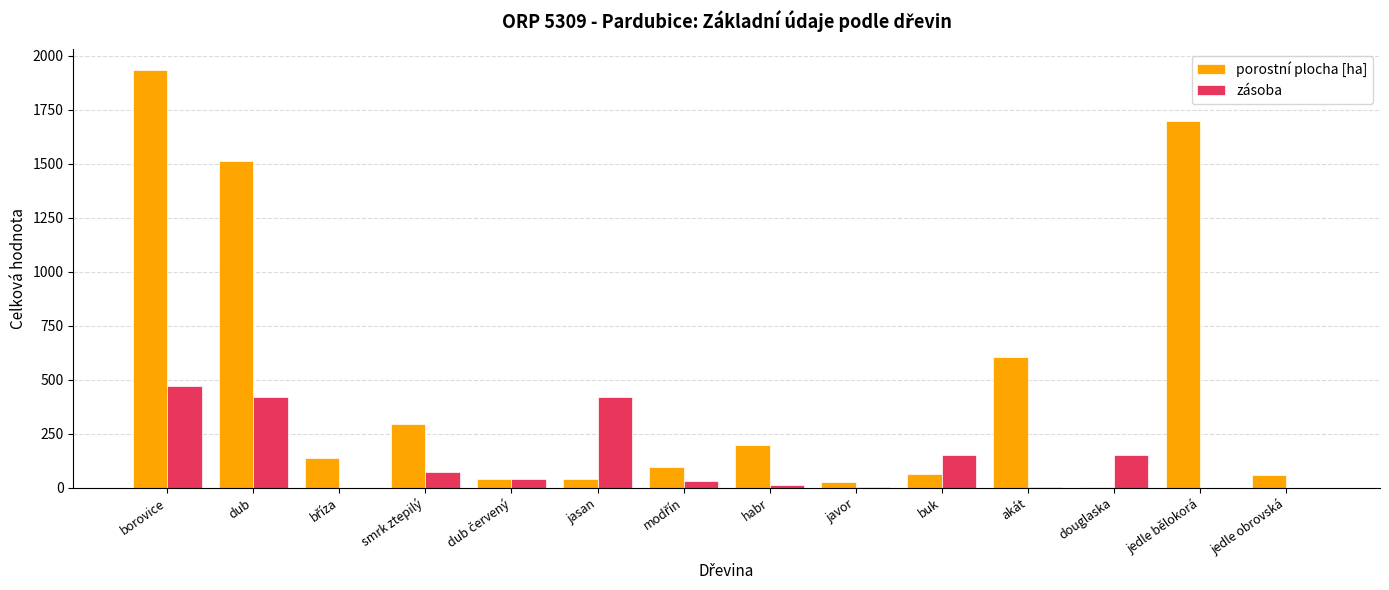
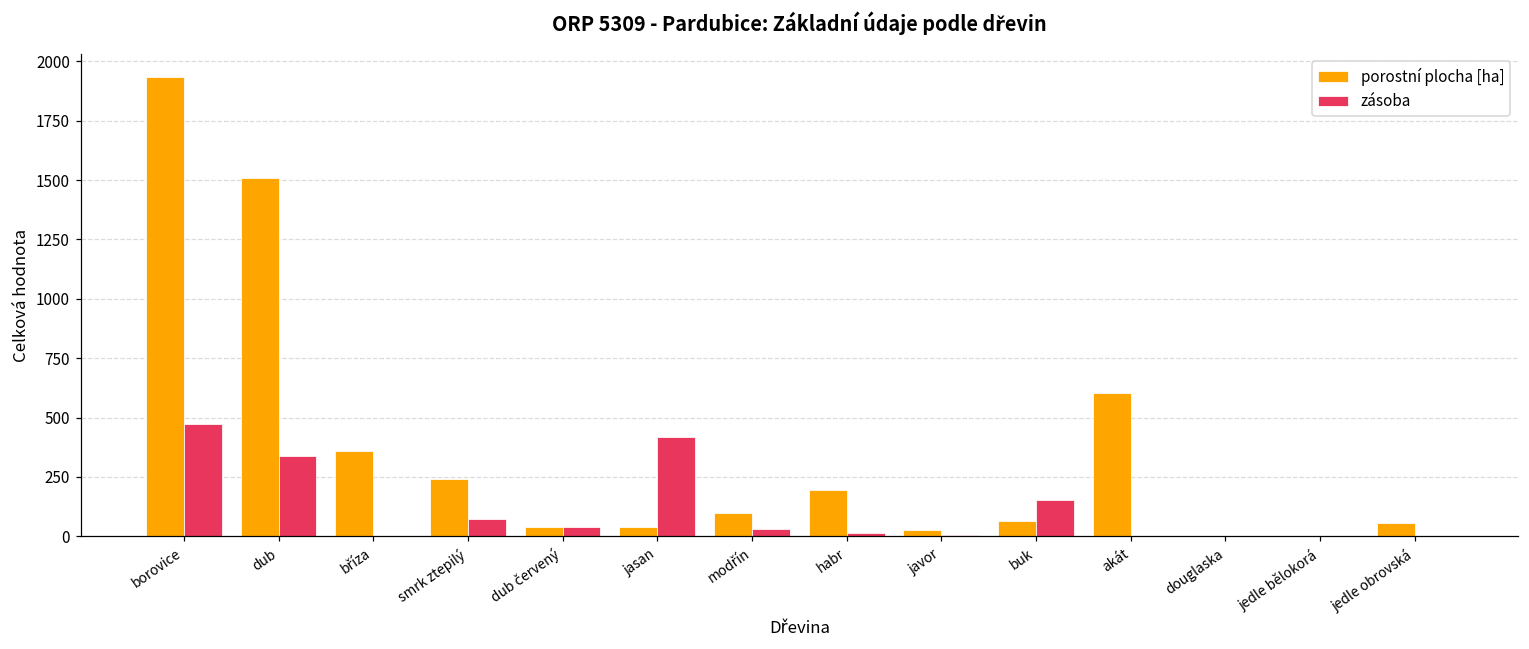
zásoba, dub: 420 -> 340
porostní plocha [ha], bříza: 140 -> 360
porostní plocha [ha], smrk ztepilý: 290 -> 240
zásoba, douglaska: 150 -> 0
porostní plocha [ha], jedle bělokorá: 1700 -> 0
